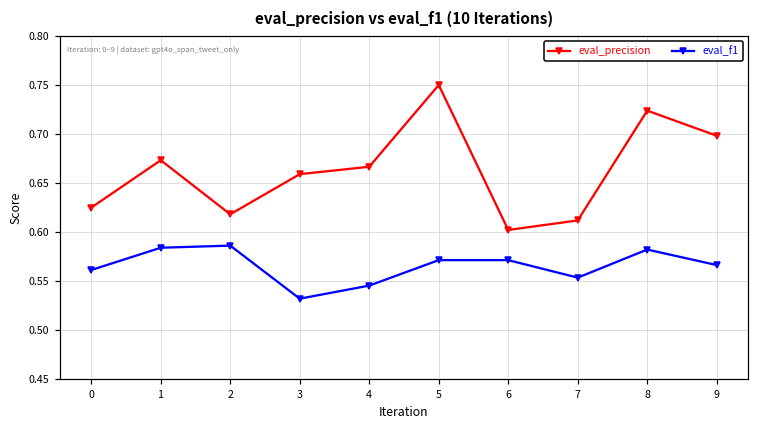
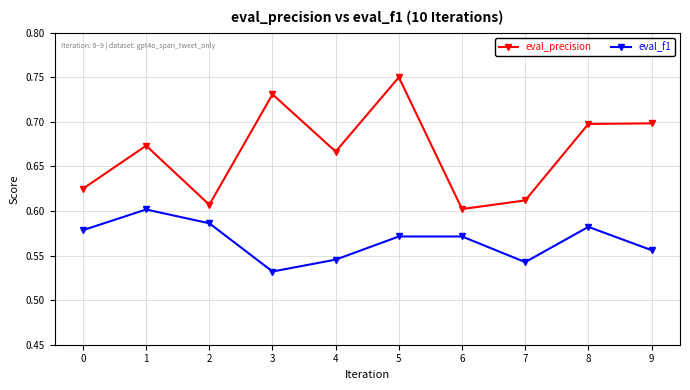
eval_f1, 0: 0.56 -> 0.58
eval_f1, 1: 0.58 -> 0.60
eval_precision, 2: 0.62 -> 0.61
eval_precision, 3: 0.66 -> 0.73
eval_f1, 7: 0.55 -> 0.54
eval_precision, 8: 0.72 -> 0.70
eval_f1, 9: 0.57 -> 0.56
